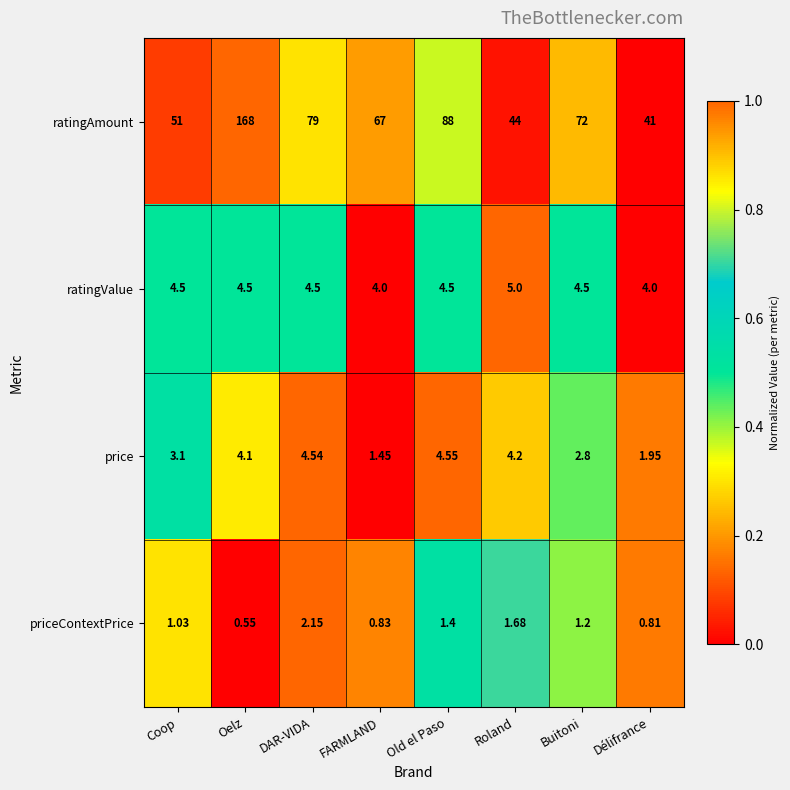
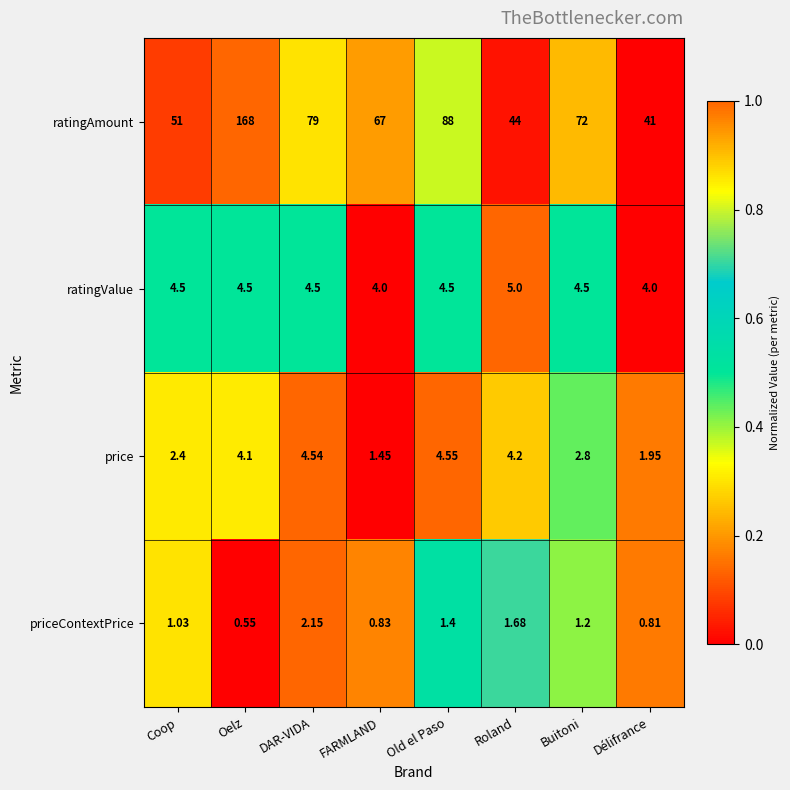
price, Coop: 3.1 -> 2.4
